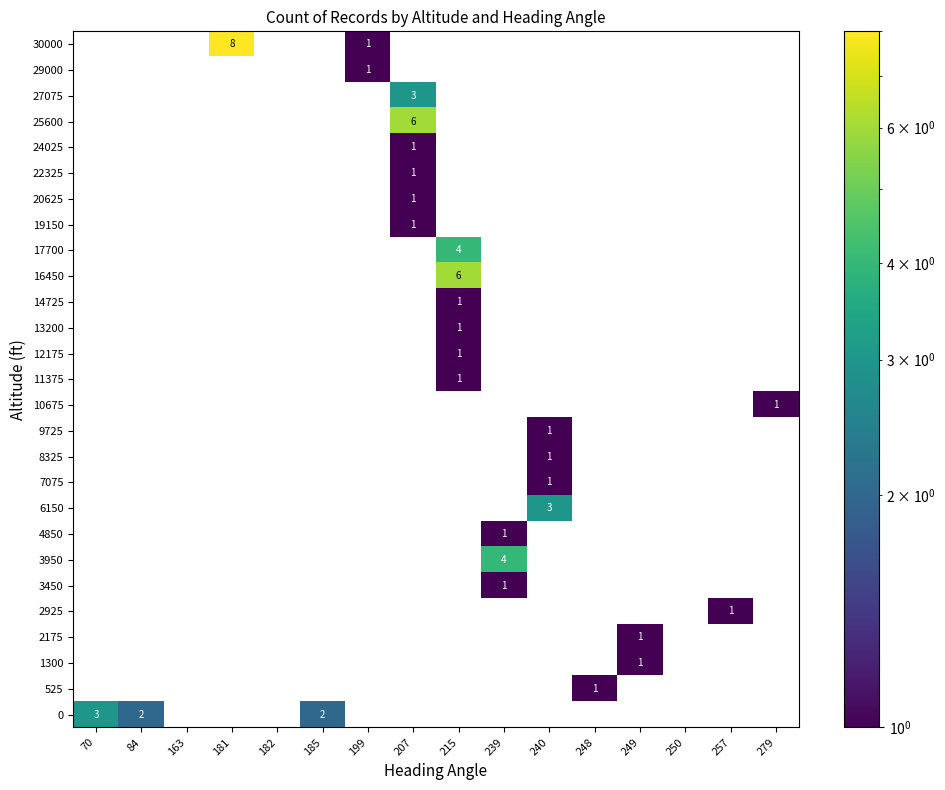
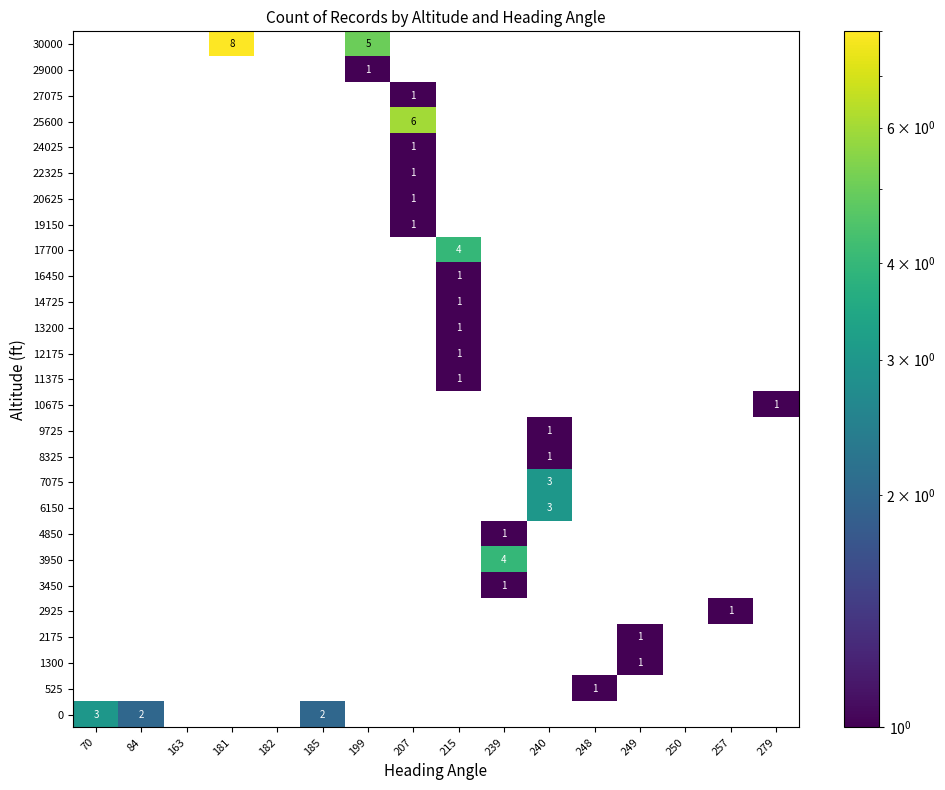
30000, 199: 1 -> 5
27075, 207: 3 -> 1
16450, 215: 6 -> 1
7075, 240: 1 -> 3
